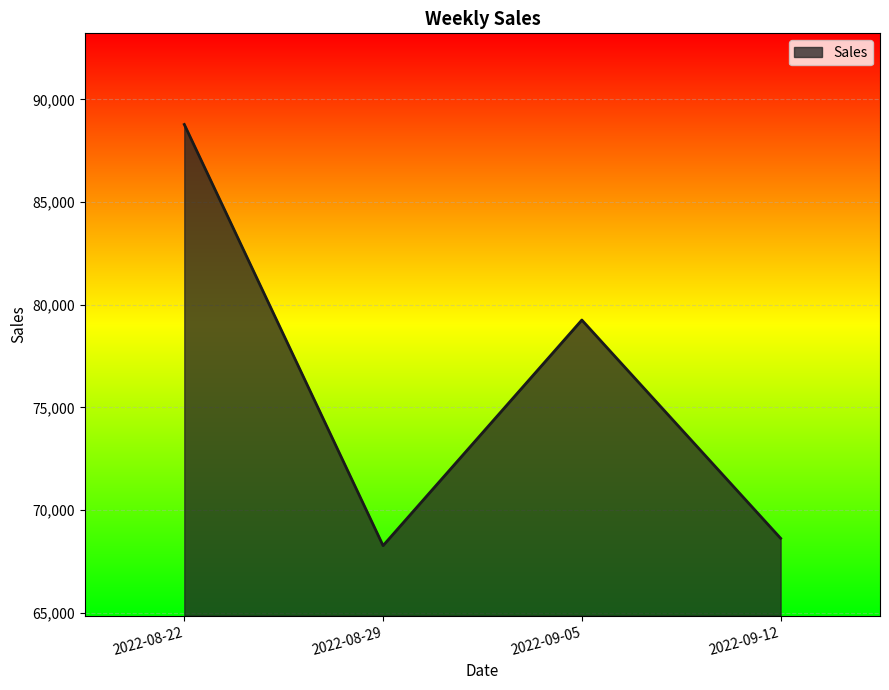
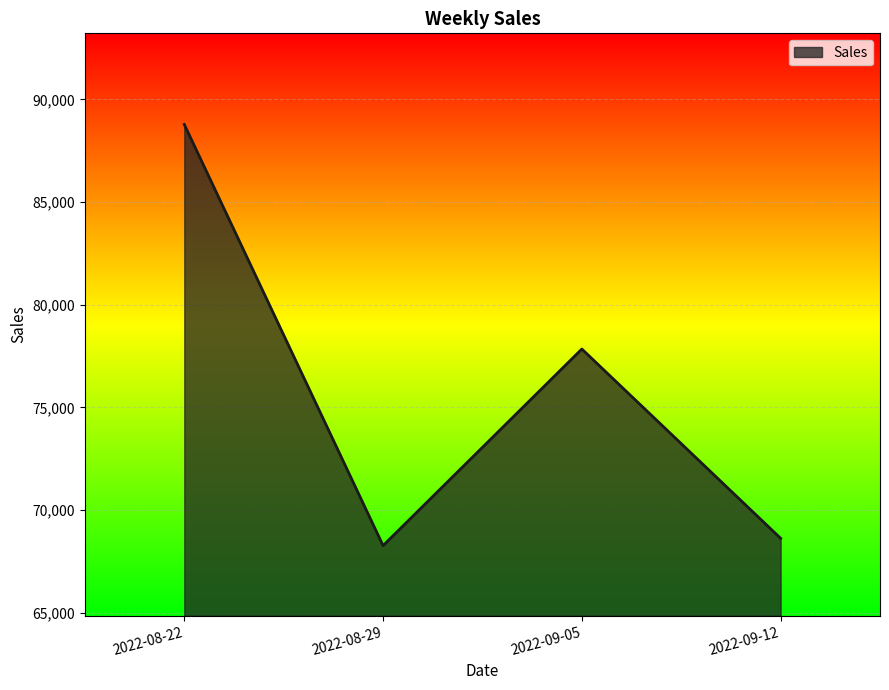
2022-09-05: 79,300 -> 77,800
